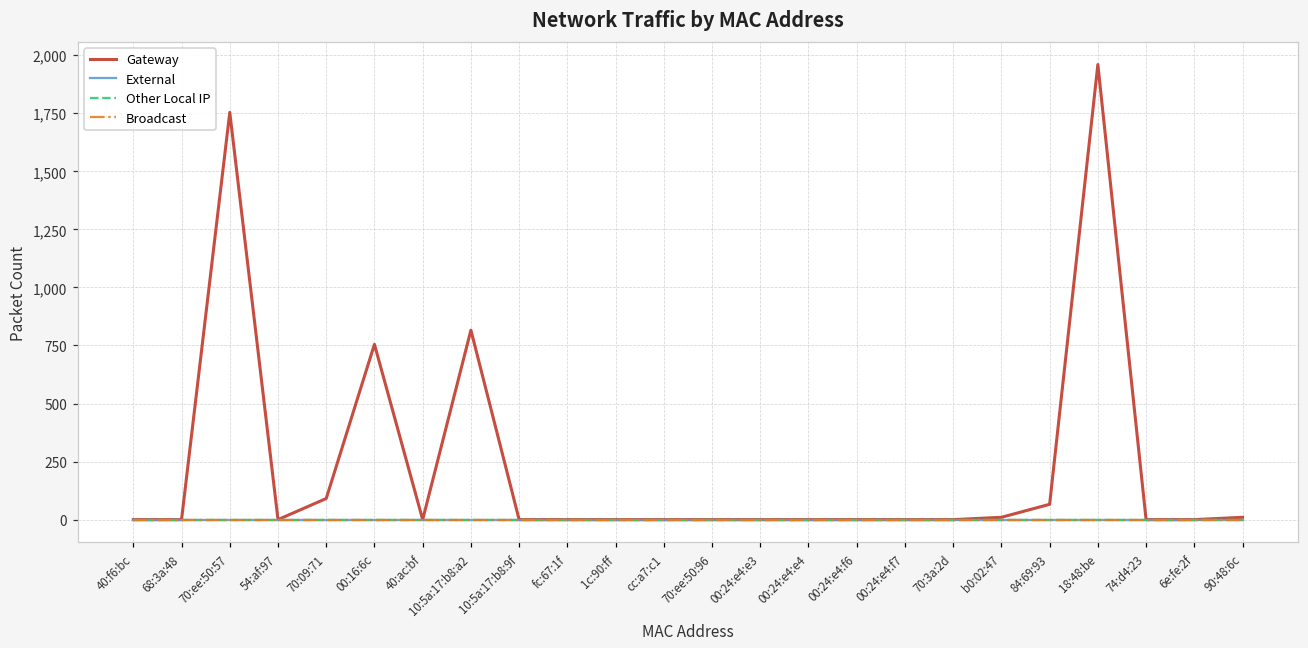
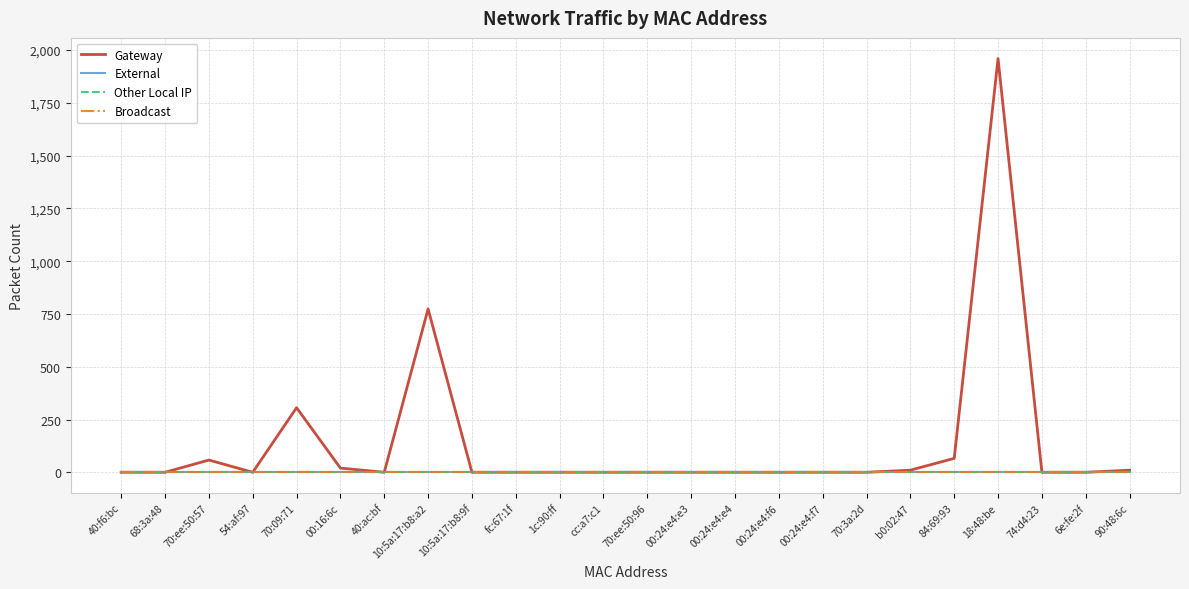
Gateway, 70:ee:50:57: 1,750 -> 60
Gateway, 70:09:71: 90 -> 310
Gateway, 00:16:6c: 760 -> 20
Gateway, 10:5a:17:b8:a2: 820 -> 770
